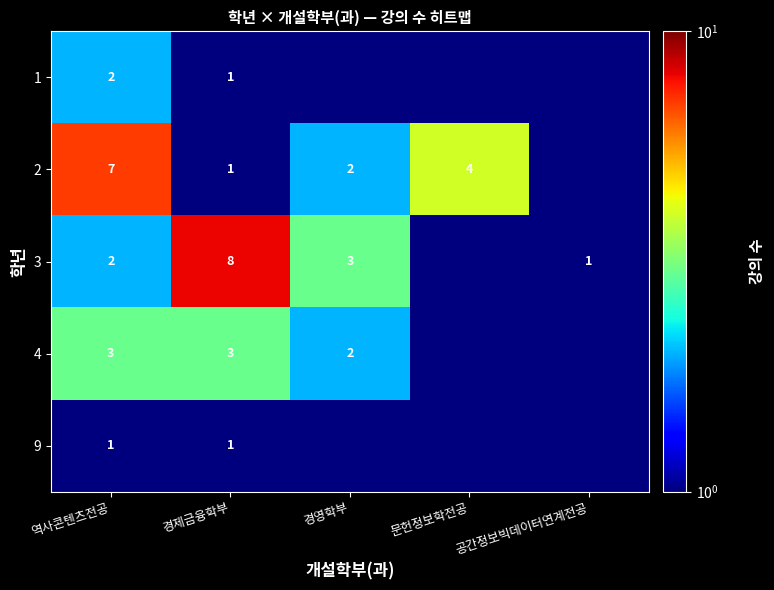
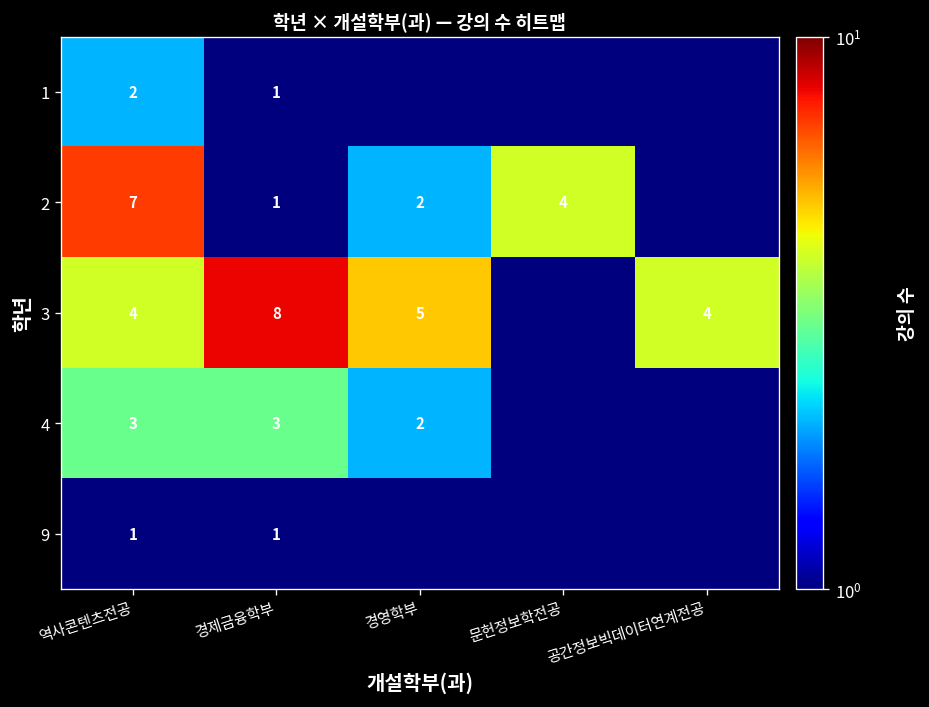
3, 역사콘텐츠전공: 2 -> 4
3, 경영학부: 3 -> 5
3, 공간정보빅데이터연계전공: 1 -> 4
